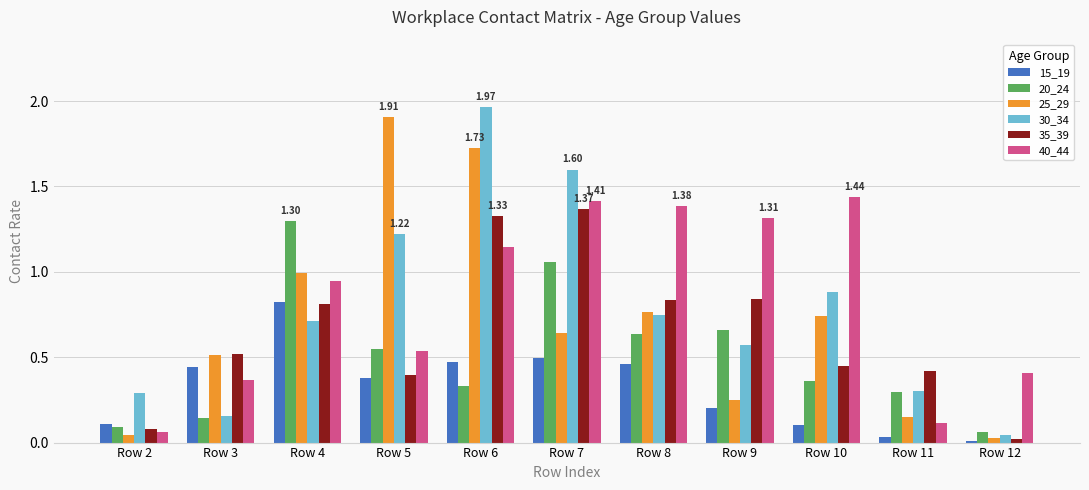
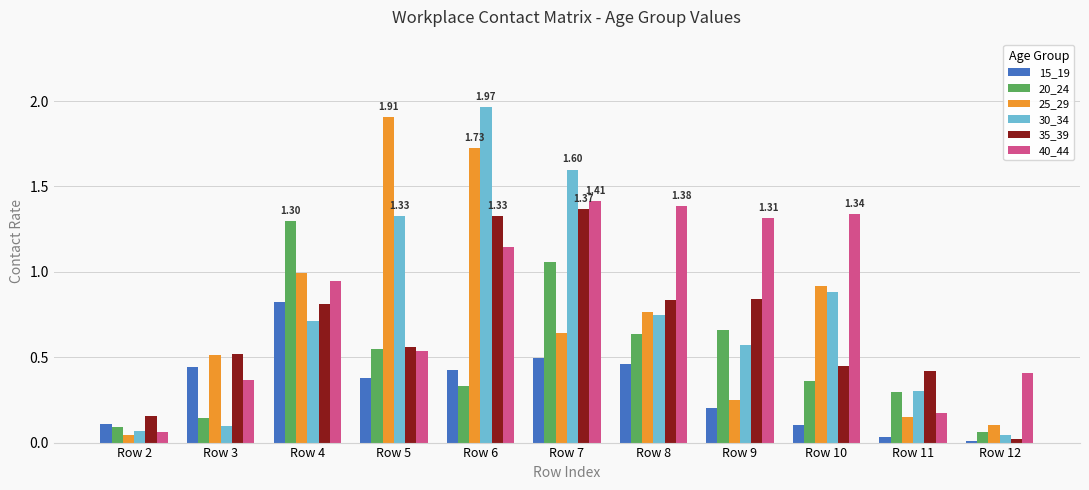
30_34, Row 2: 0.29 -> 0.07
35_39, Row 2: 0.08 -> 0.15
30_34, Row 3: 0.16 -> 0.10
30_34, Row 5: 1.22 -> 1.33
35_39, Row 5: 0.39 -> 0.56
15_19, Row 6: 0.47 -> 0.42
25_29, Row 10: 0.74 -> 0.92
40_44, Row 10: 1.44 -> 1.34
40_44, Row 11: 0.11 -> 0.17
25_29, Row 12: 0.03 -> 0.10
